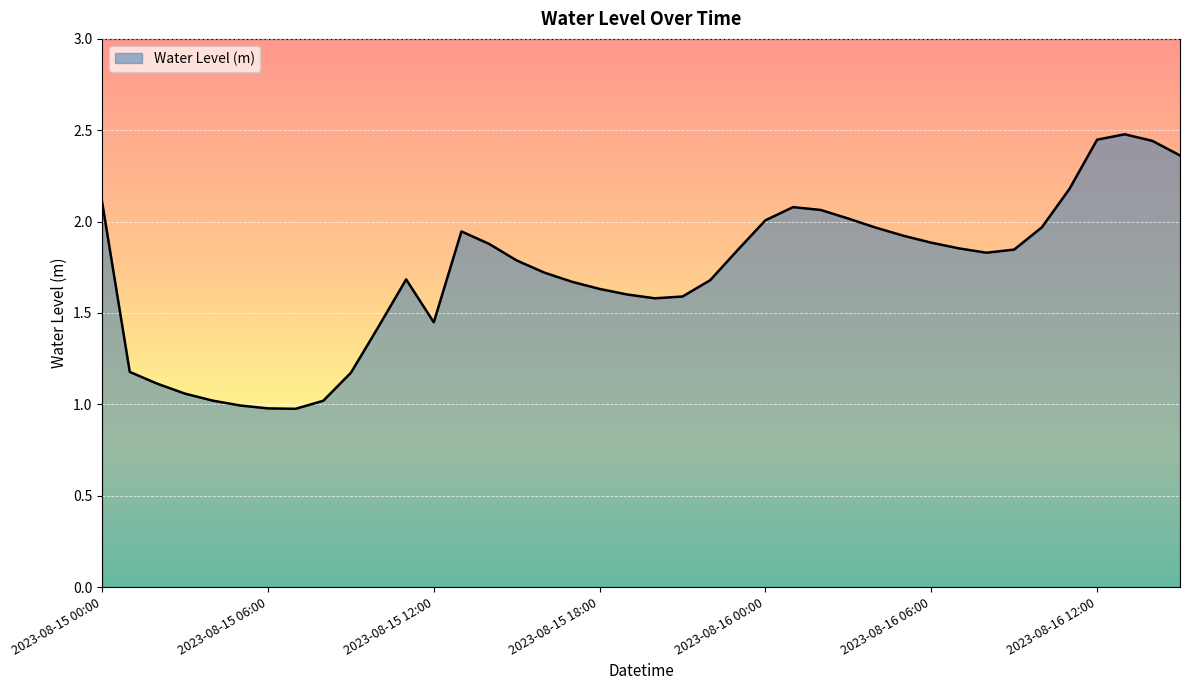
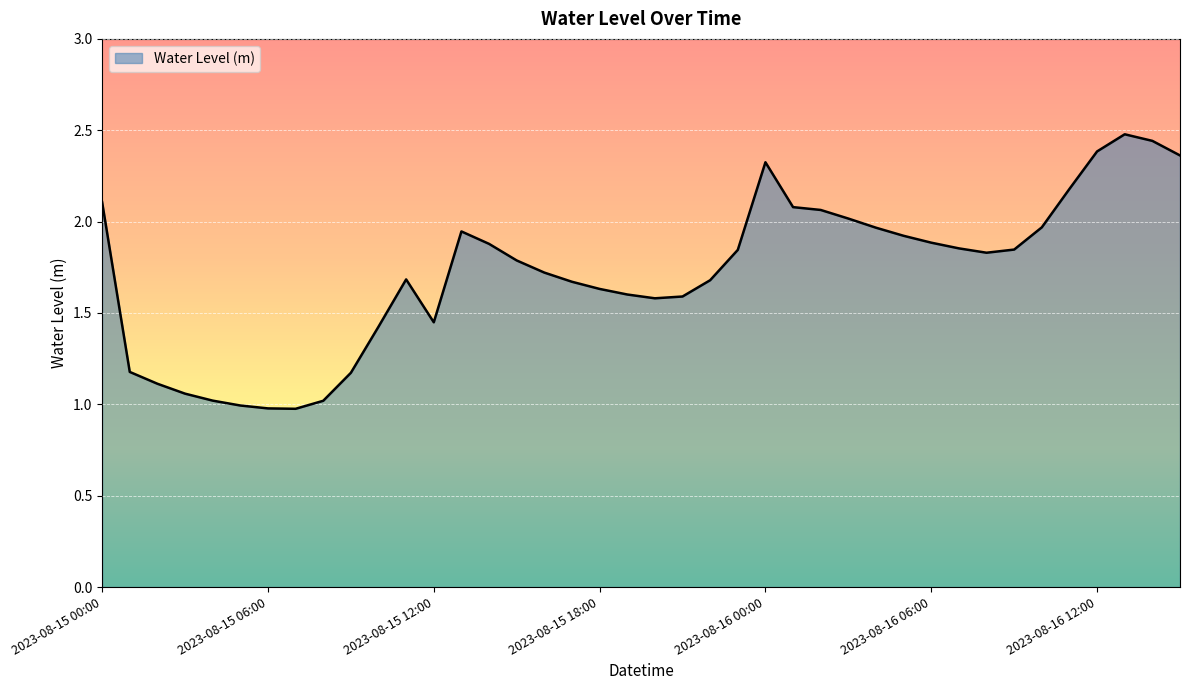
2023-08-16 00:00: 2.01 -> 2.32
2023-08-16 12:00: 2.45 -> 2.38
